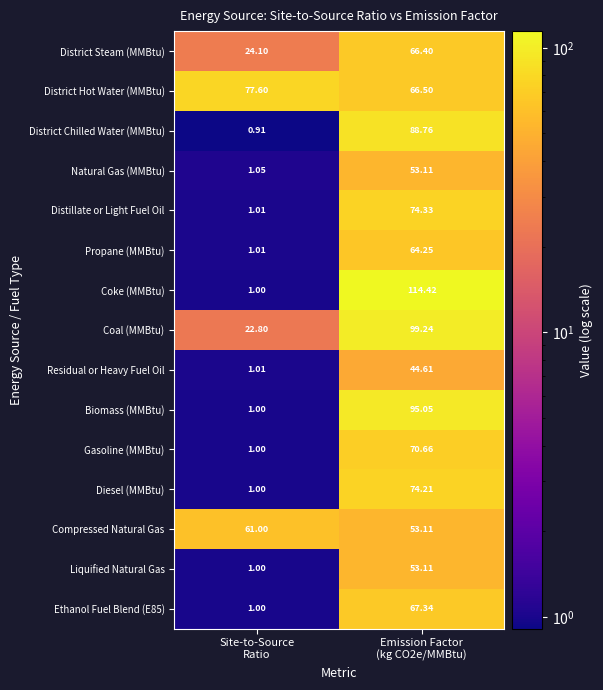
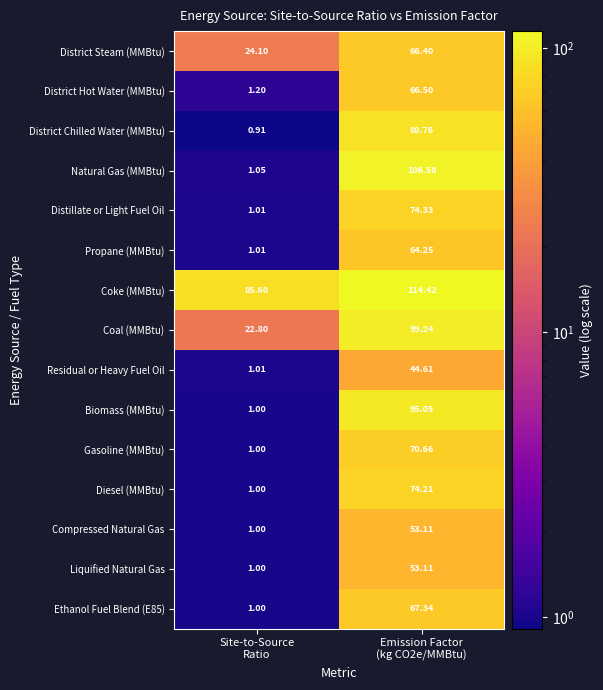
District Hot Water (MMBtu), Site-to-Source Ratio: 77.60 -> 1.20
Natural Gas (MMBtu), Emission Factor (kg CO2e/MMBtu): 53.11 -> 106.58
Coke (MMBtu), Site-to-Source Ratio: 1.00 -> 85.60
Compressed Natural Gas, Site-to-Source Ratio: 61.00 -> 1.00
